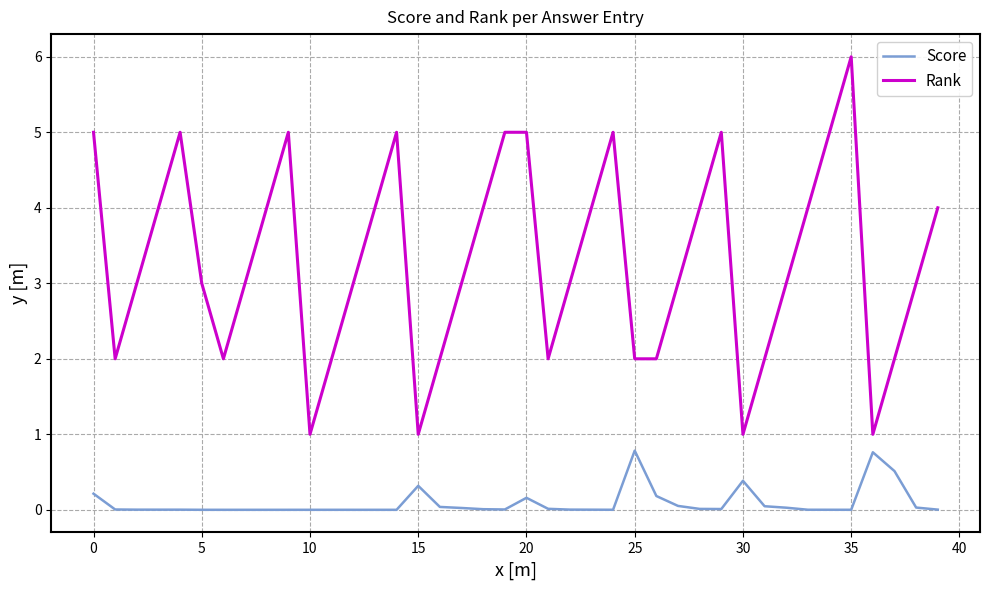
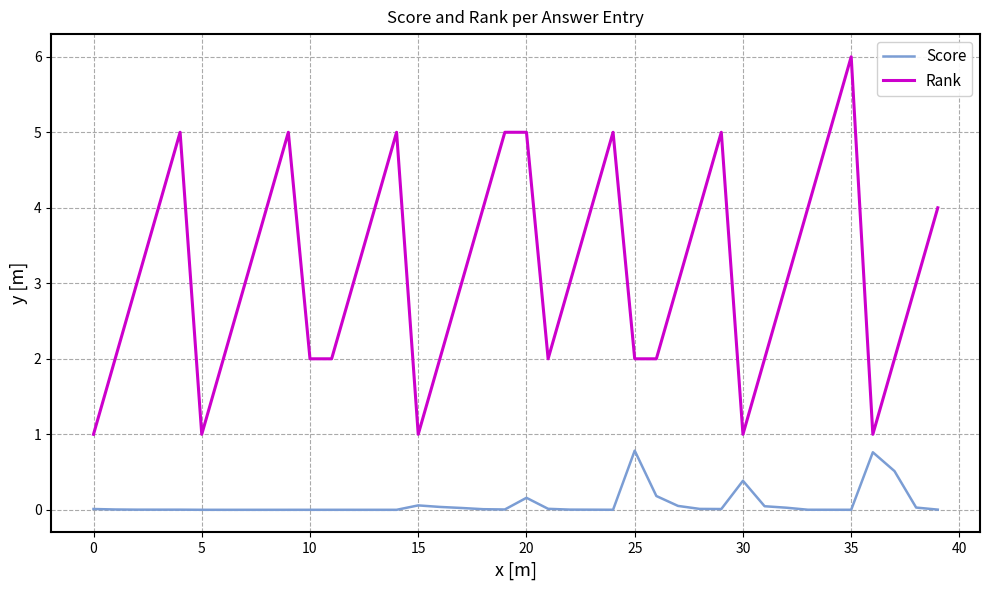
Score, 0: 0.2 -> 0.0
Rank, 0: 5 -> 1
Rank, 5: 3 -> 1
Rank, 10: 1 -> 2
Score, 15: 0.3 -> 0.1
